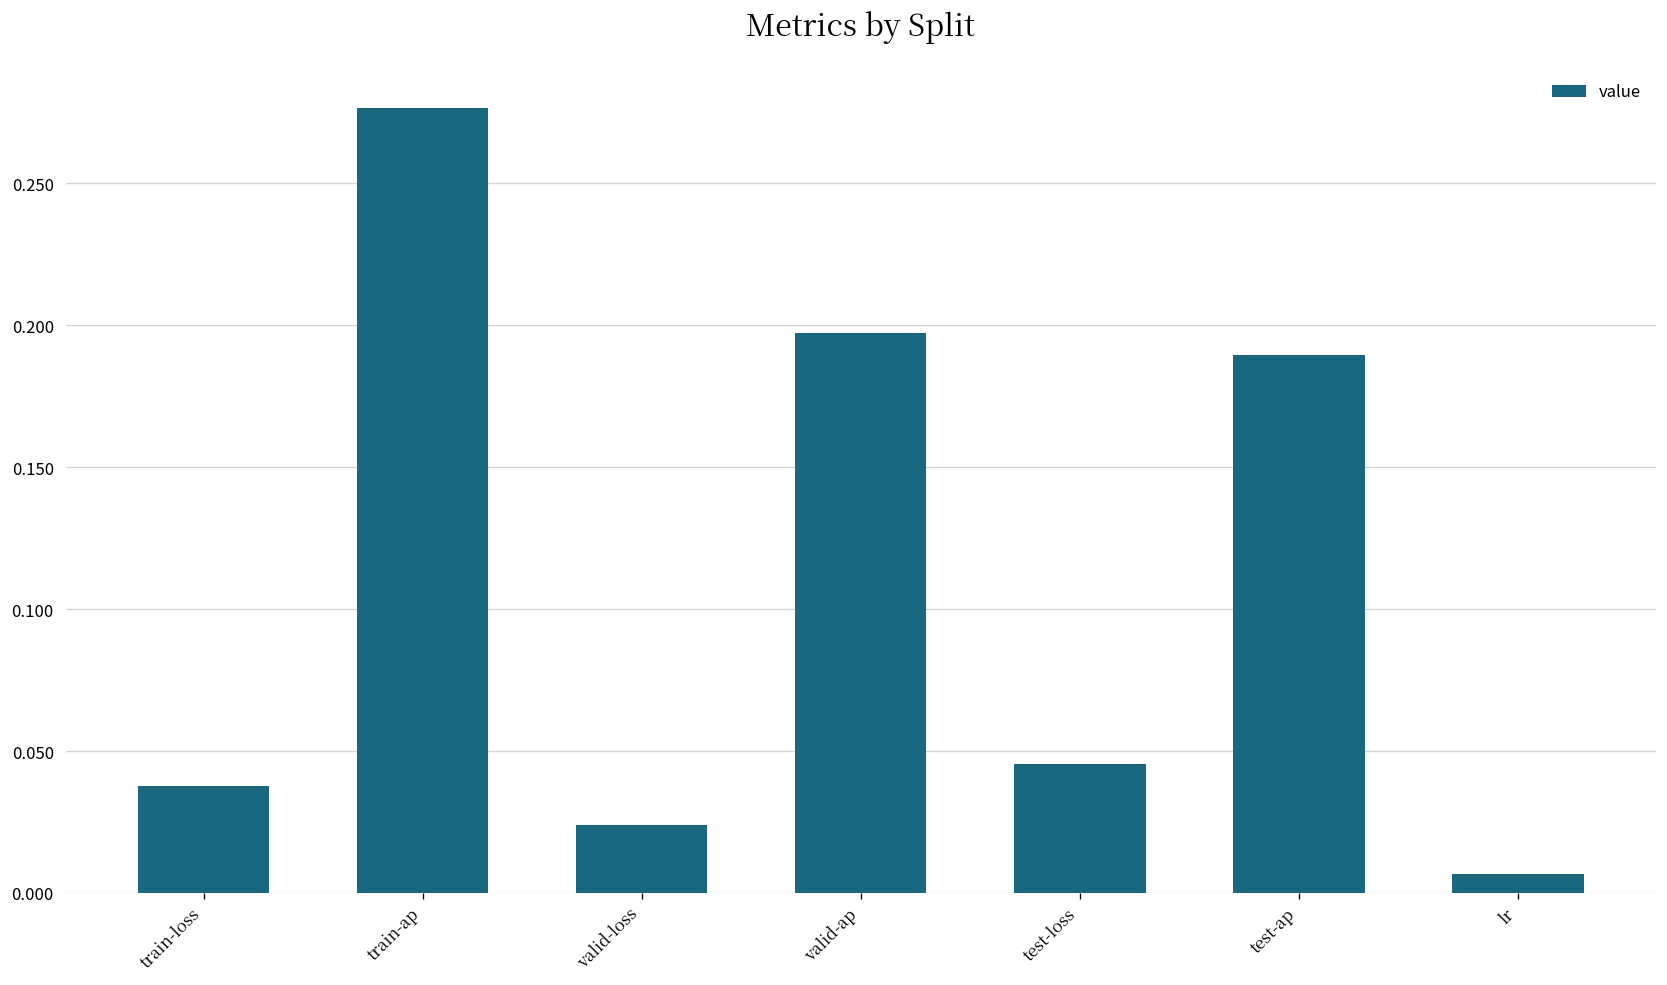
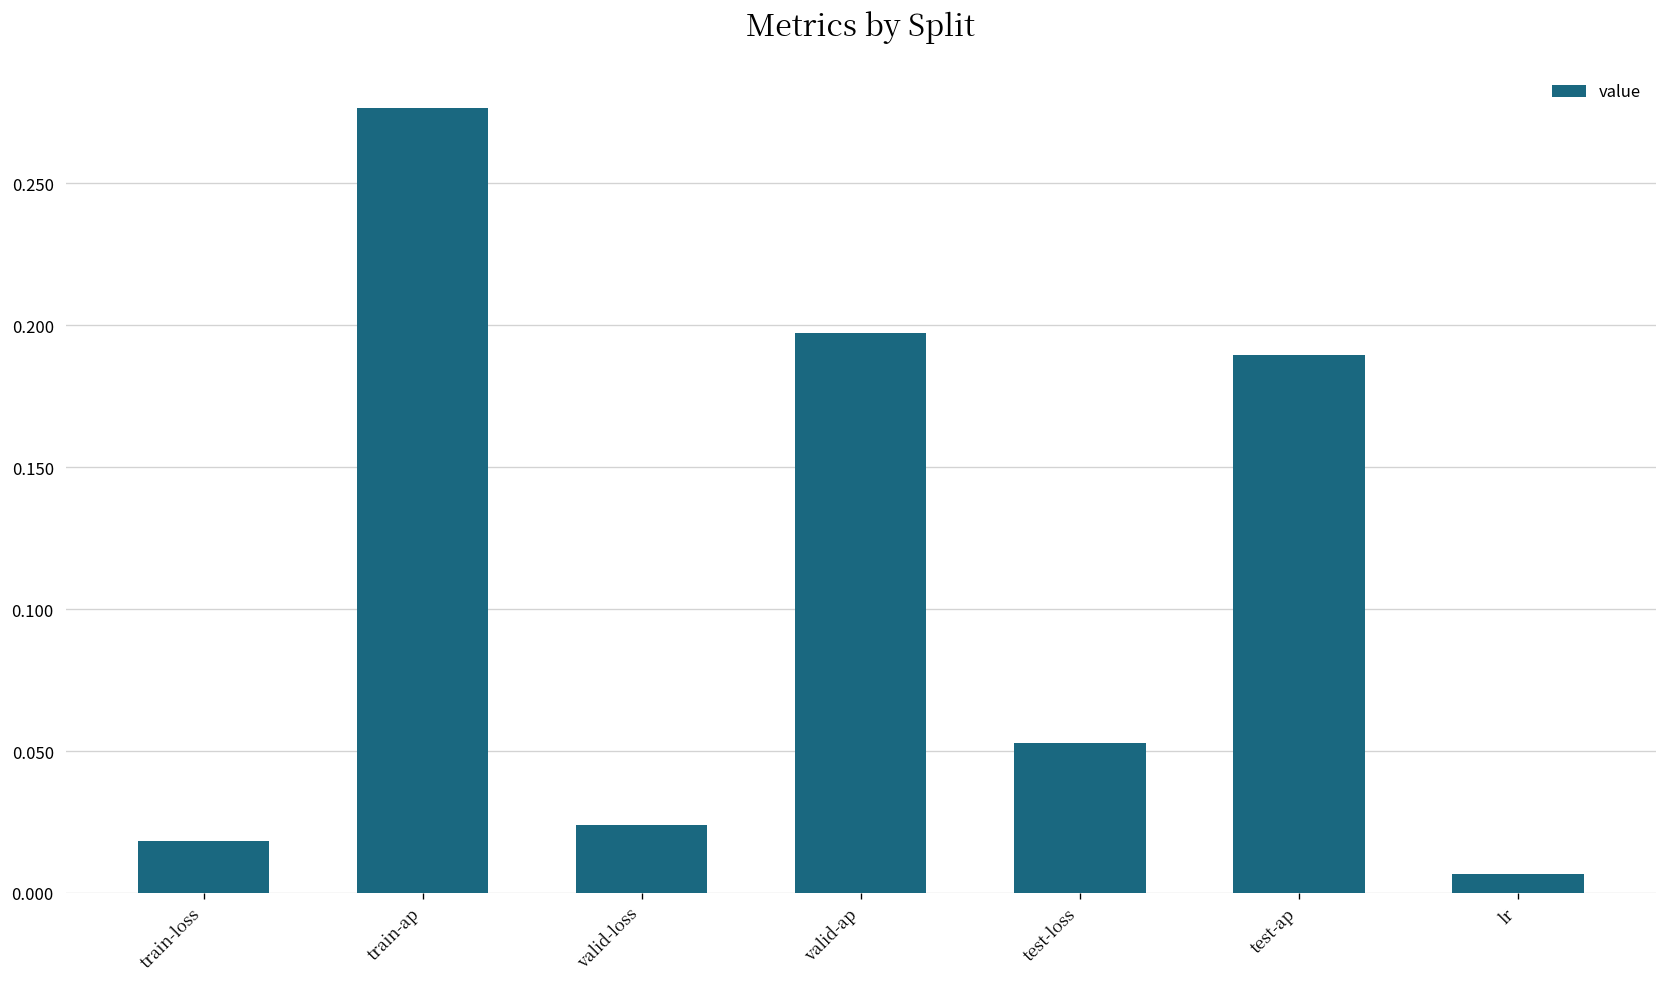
train-loss: 0.038 -> 0.019
test-loss: 0.046 -> 0.053
